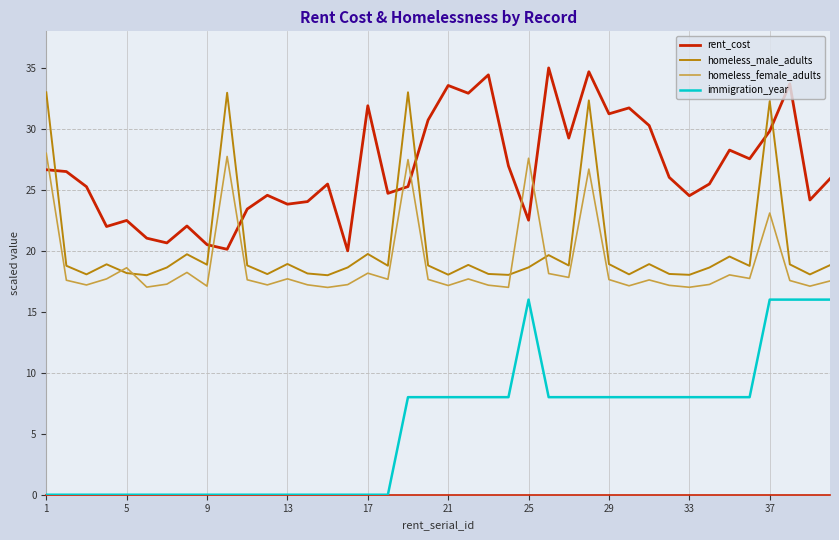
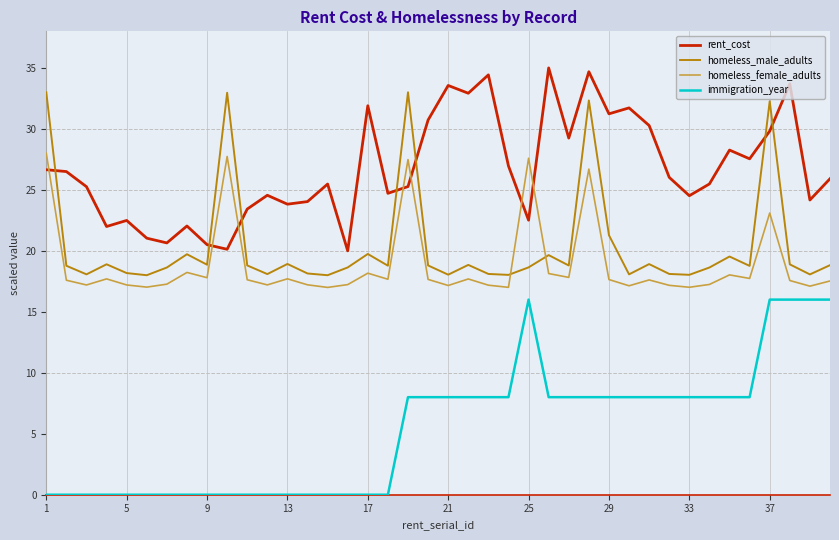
homeless_female_adults, 5: 18.6 -> 17.2
homeless_female_adults, 9: 17.1 -> 17.8
homeless_male_adults, 29: 18.9 -> 21.3
